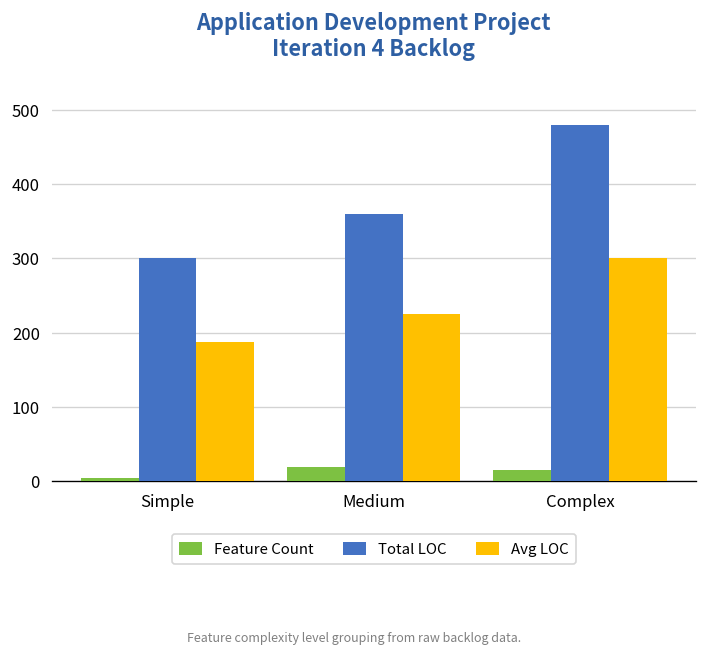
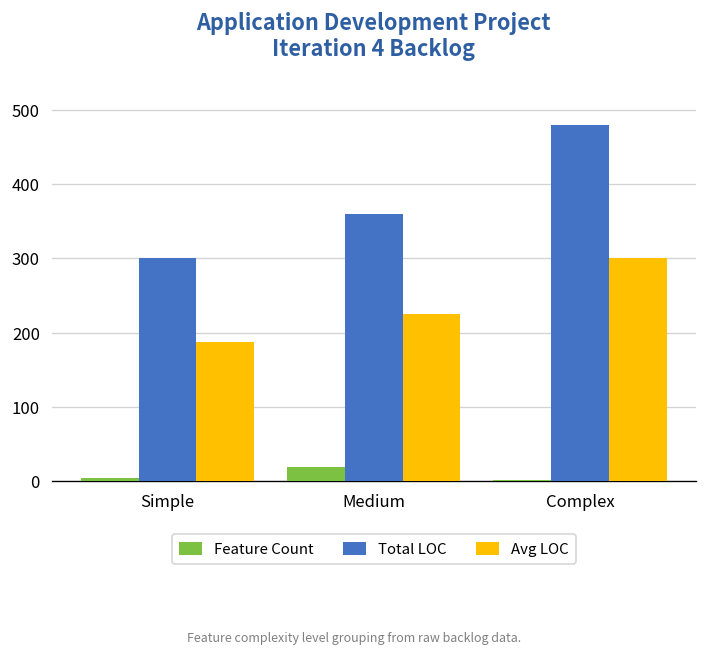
Feature Count, Complex: 20 -> 0
